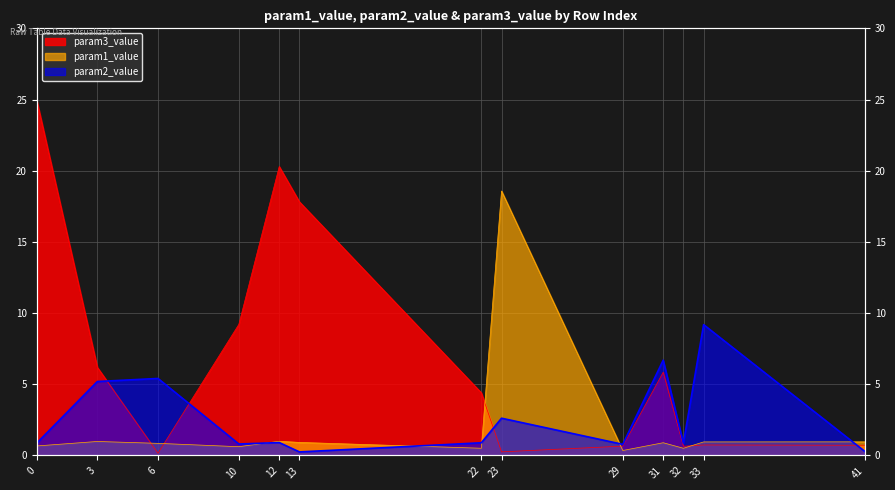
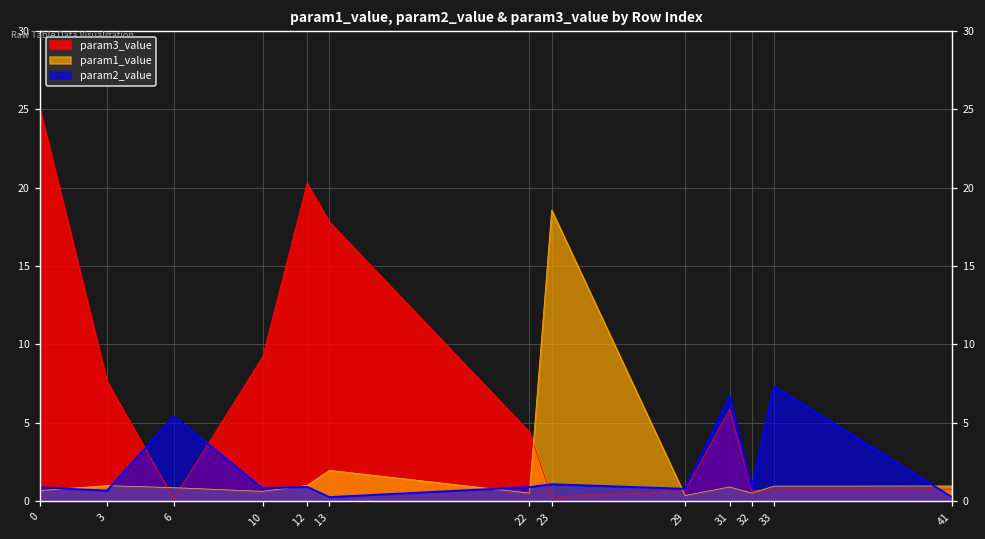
param3_value, 3: 6.2 -> 7.6
param2_value, 3: 5.2 -> 0.7
param1_value, 13: 0.9 -> 2.0
param2_value, 23: 2.6 -> 1.1
param2_value, 33: 9.2 -> 7.3
